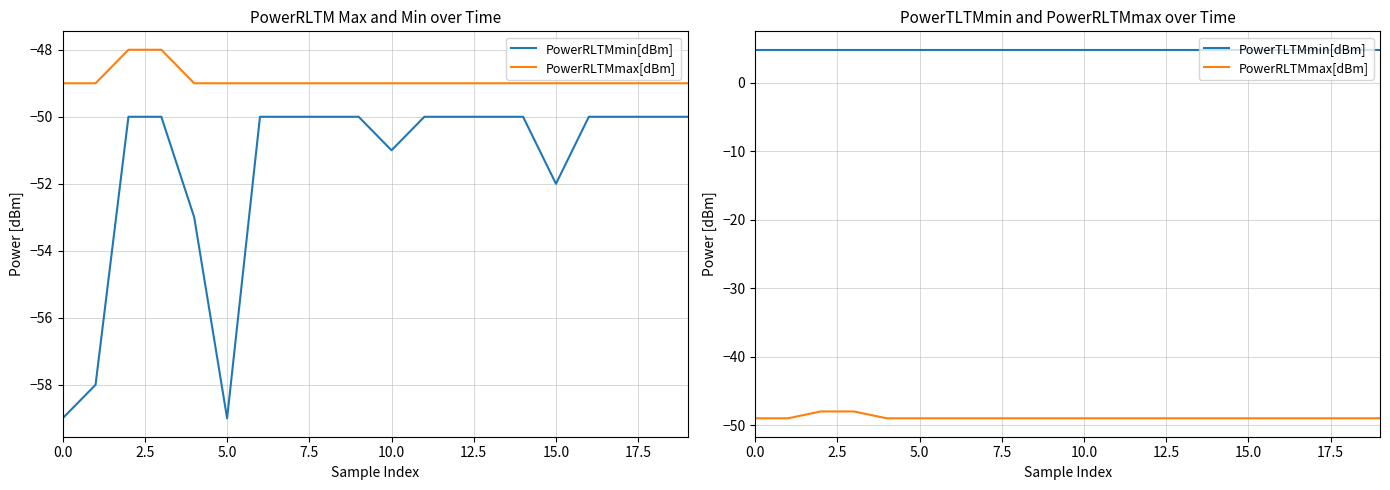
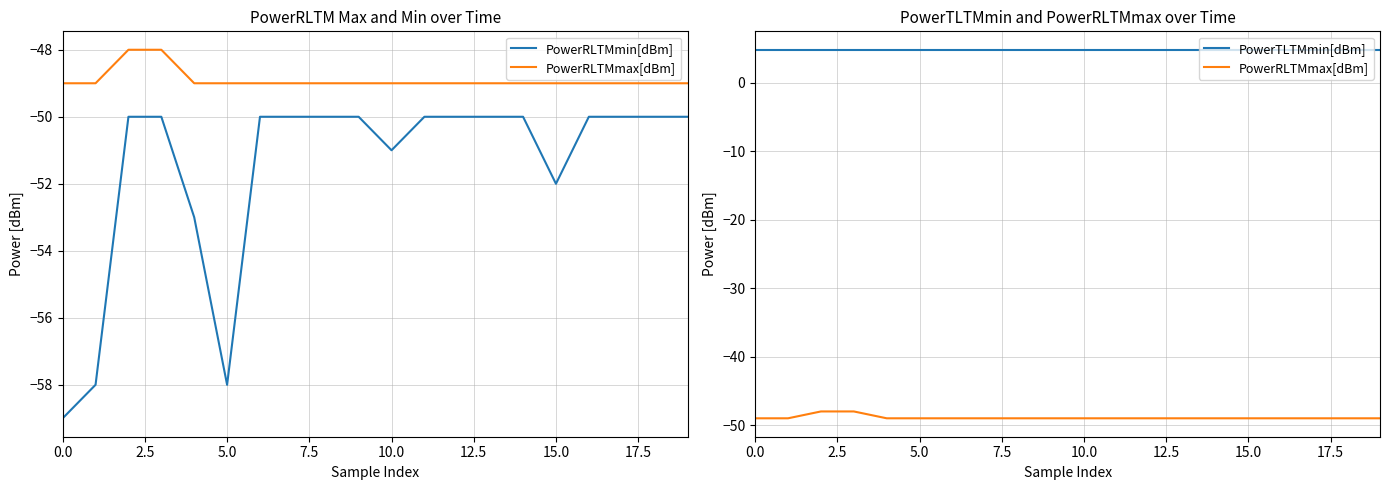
PowerRLTM Max and Min over Time, PowerRLTMmin[dBm], 5.0: -59 -> -58
